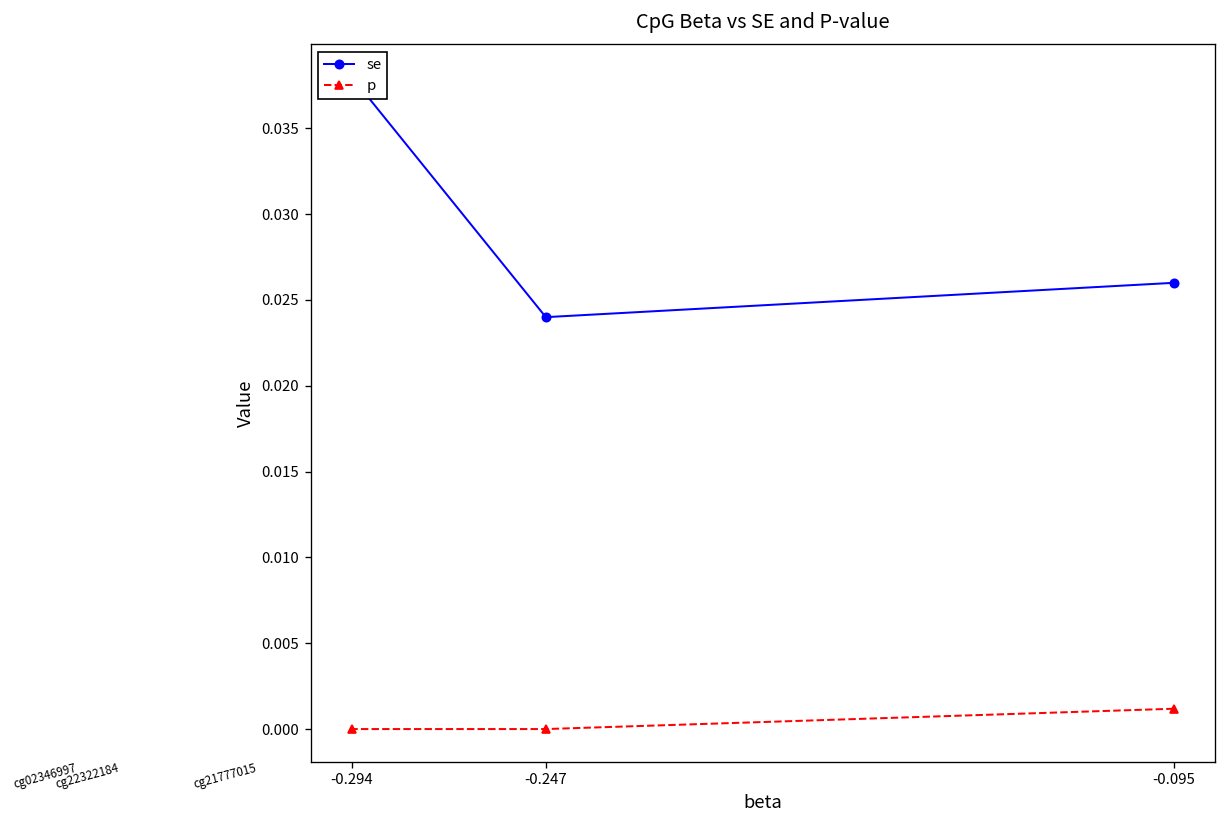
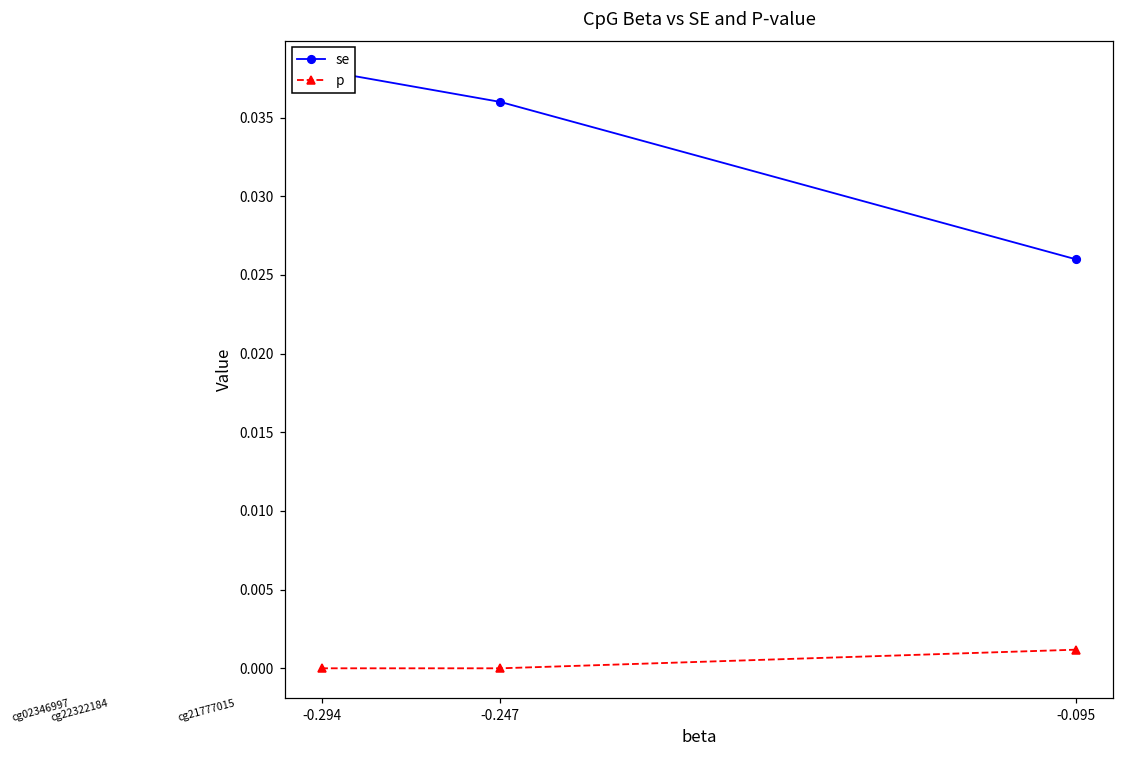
se, -0.247: 0.024 -> 0.036
